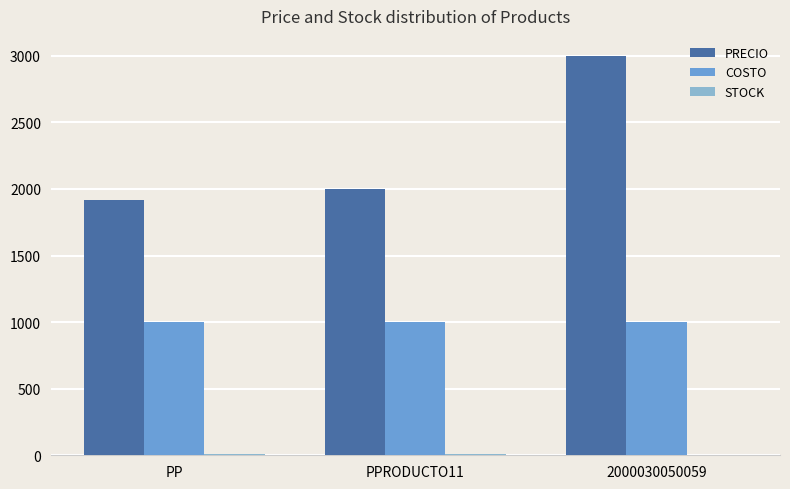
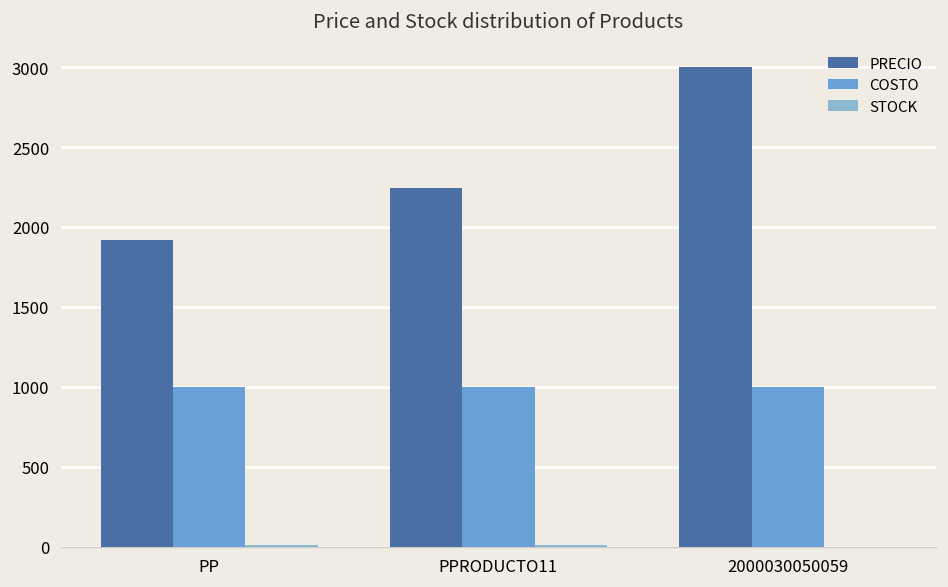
PRECIO, PPRODUCTO11: 2000 -> 2240
